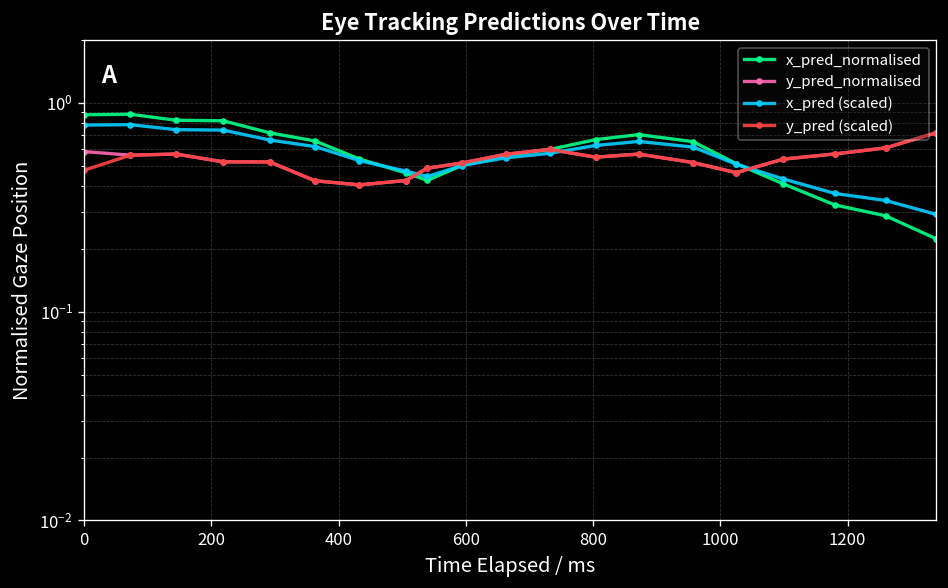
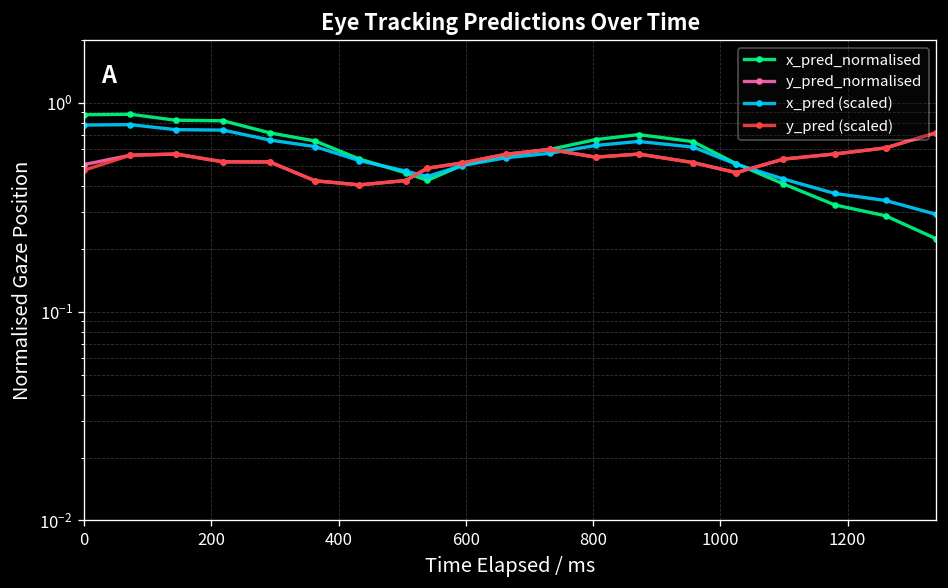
y_pred_normalised, 0: 0.58 -> 0.51
